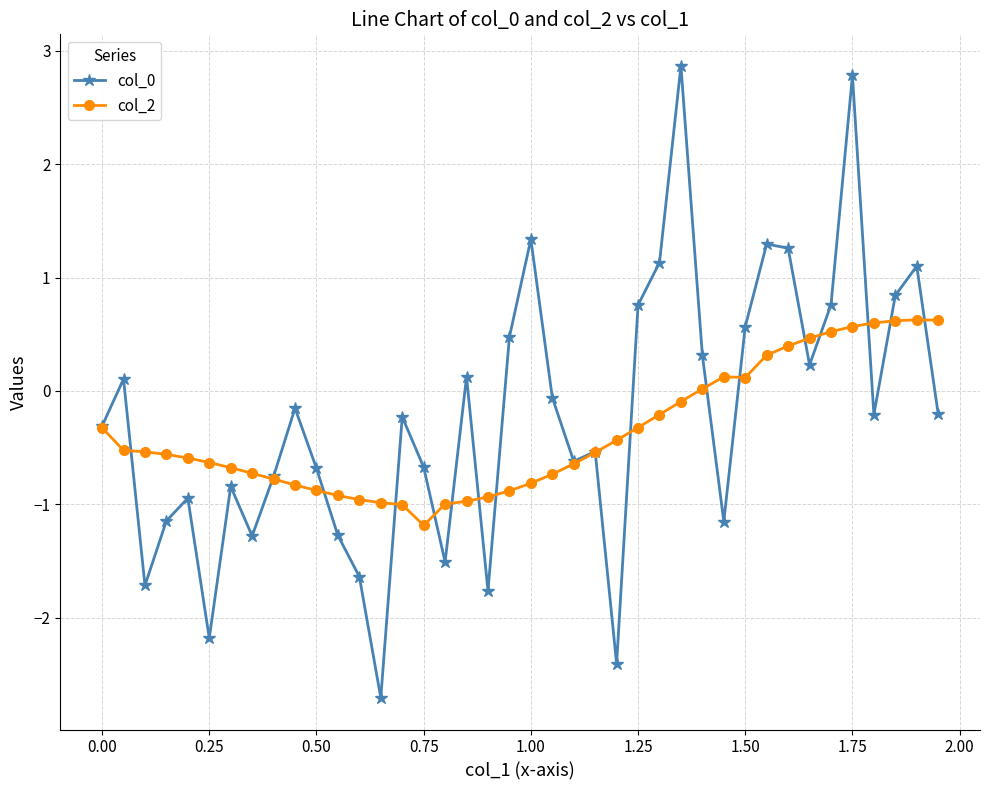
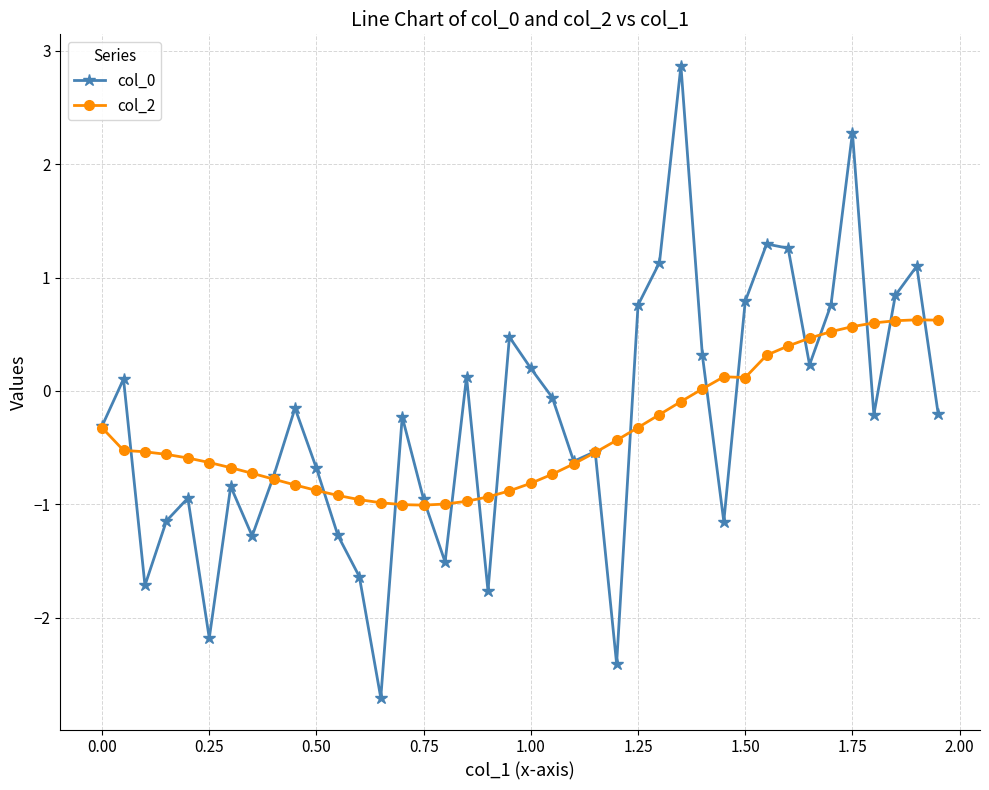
col_0, 0.75: -0.67 -> -0.96
col_2, 0.75: -1.19 -> -1.01
col_0, 1.00: 1.34 -> 0.20
col_0, 1.50: 0.57 -> 0.79
col_0, 1.75: 2.78 -> 2.28
